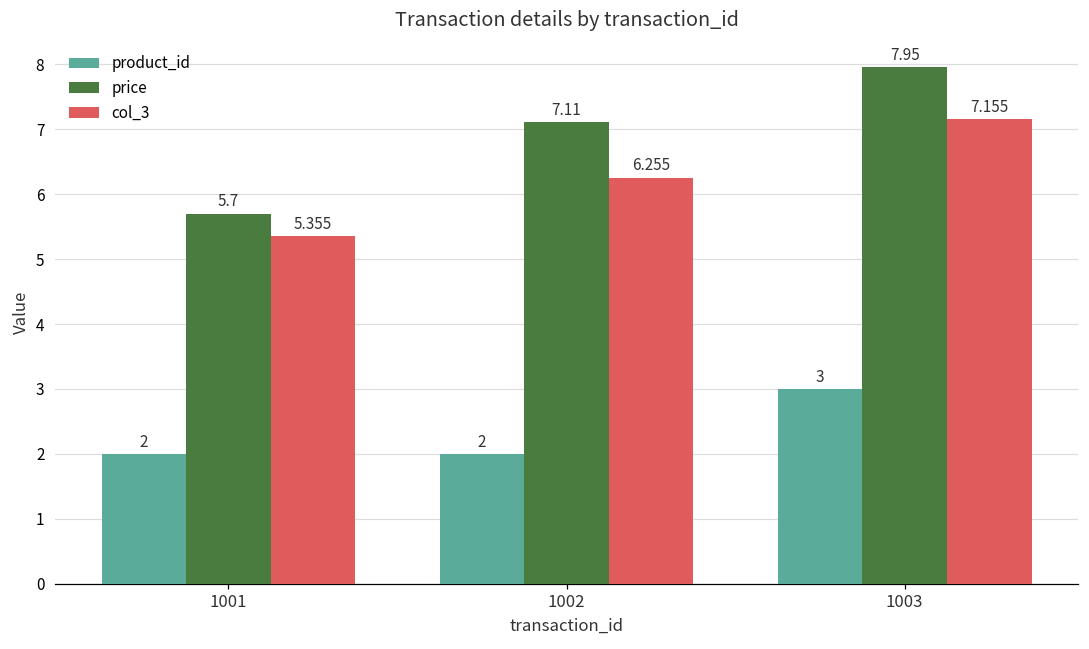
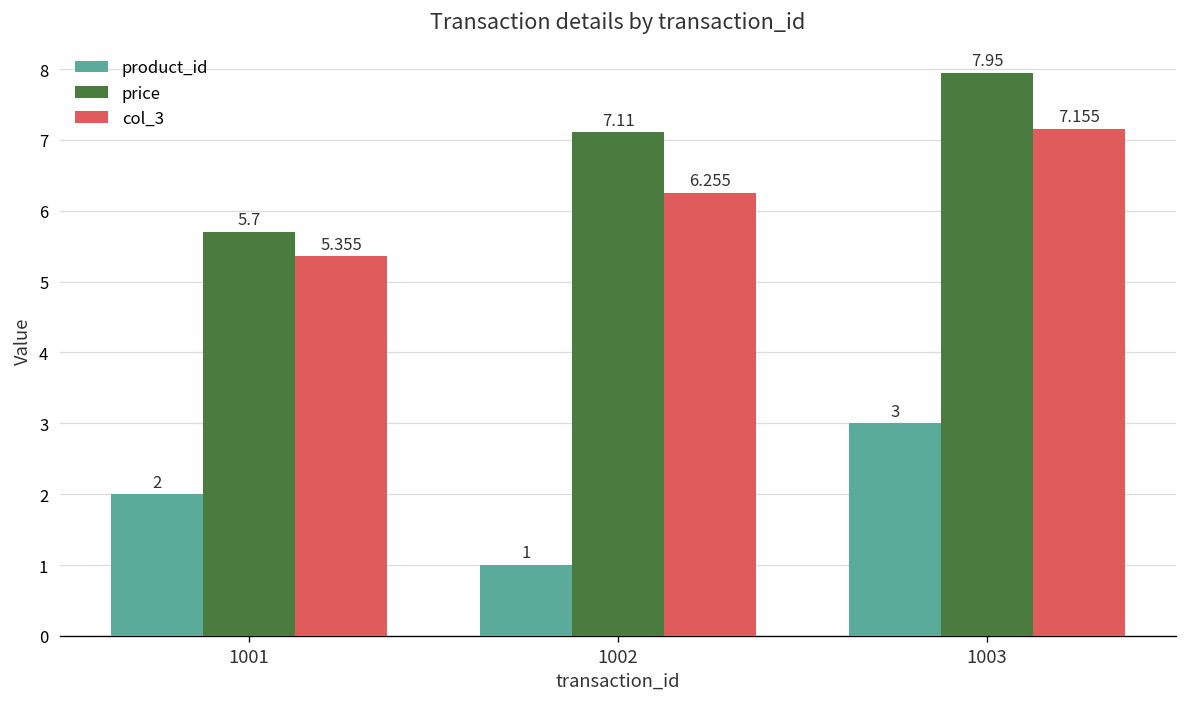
product_id, 1002: 2 -> 1
